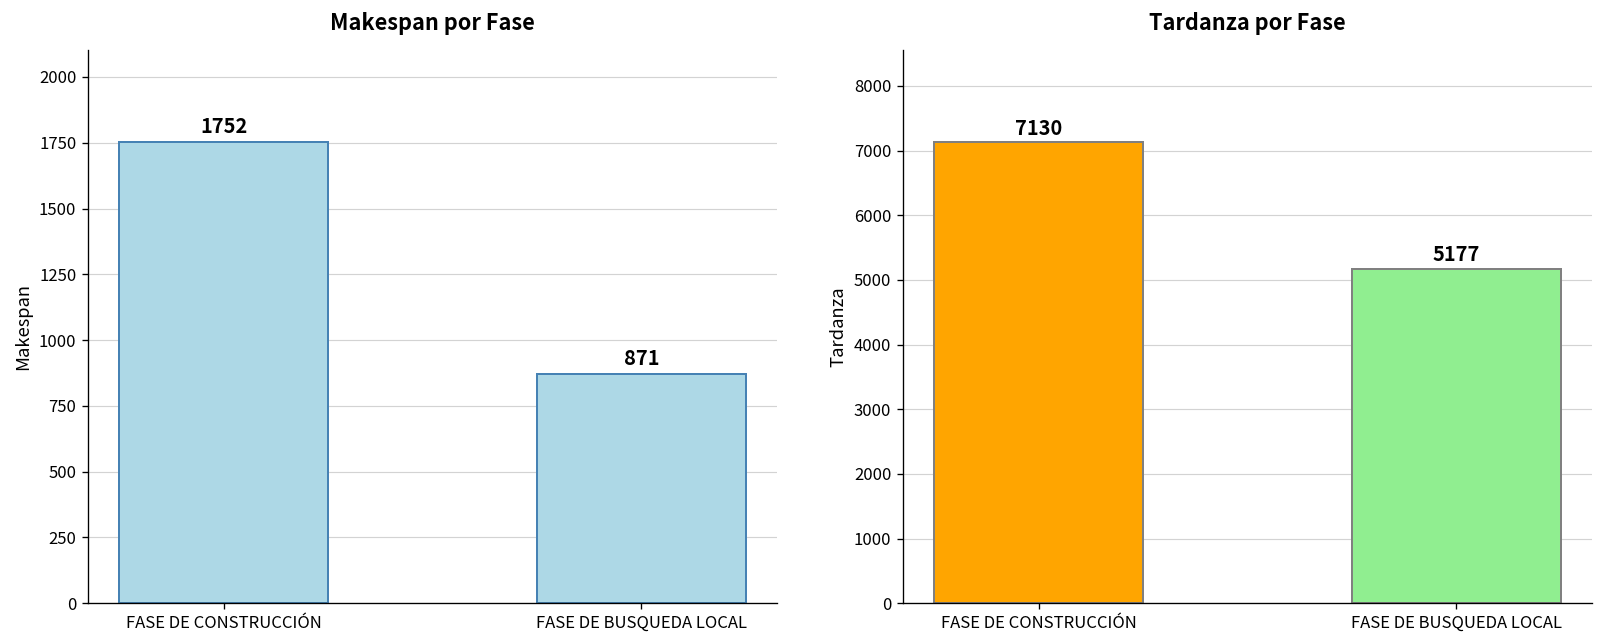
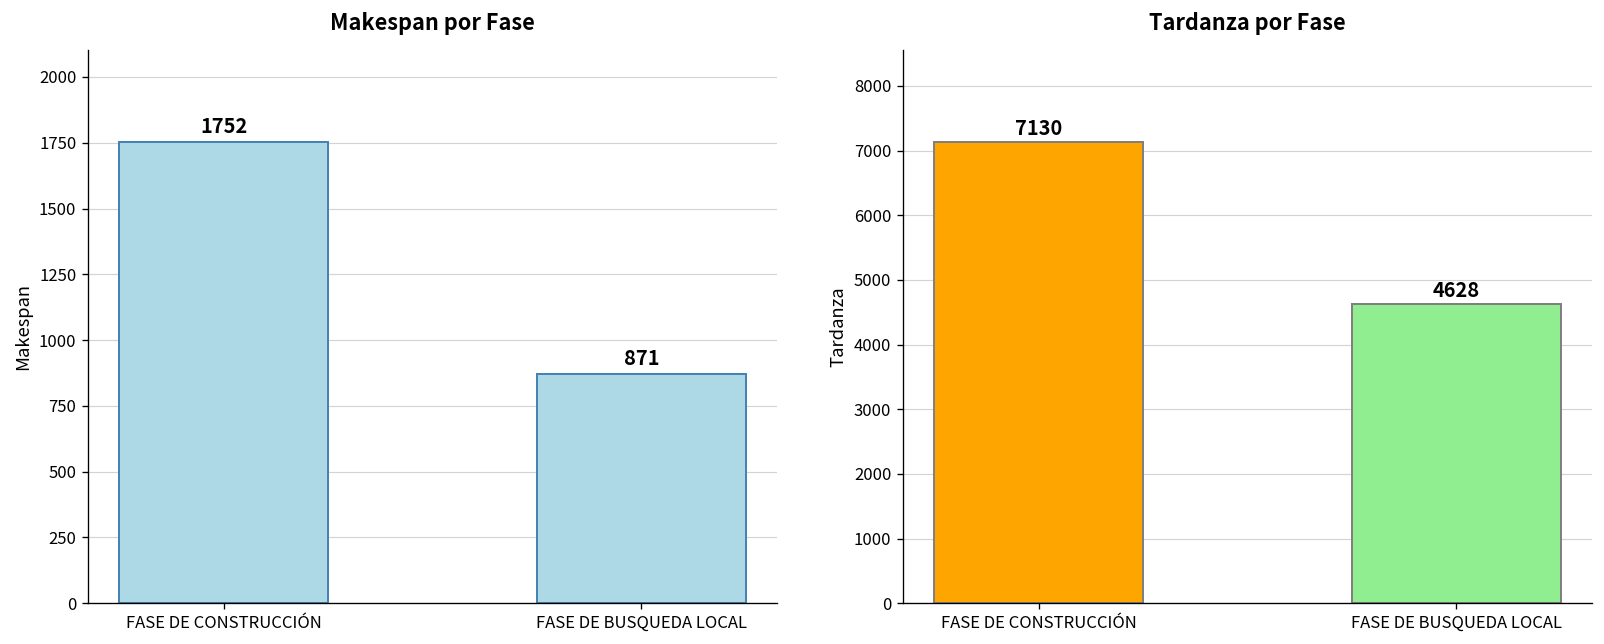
Tardanza por Fase, FASE DE BUSQUEDA LOCAL: 5177 -> 4628
